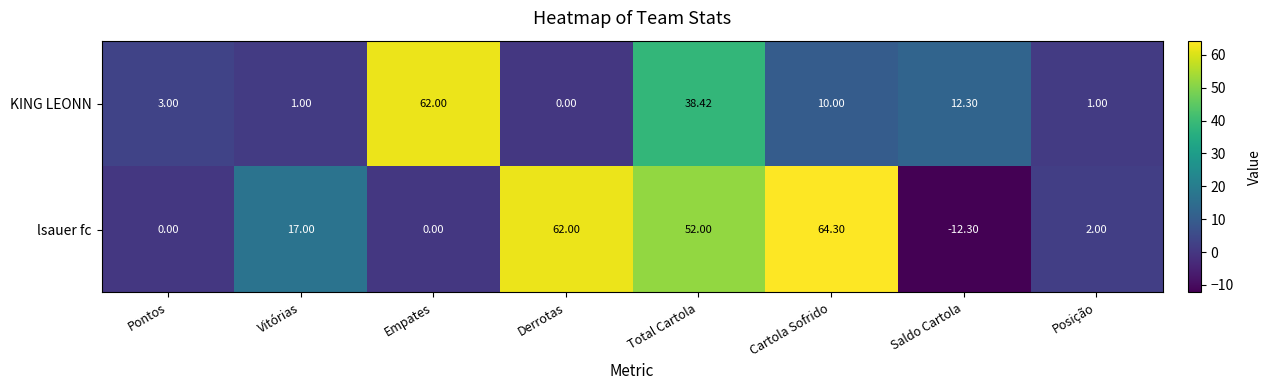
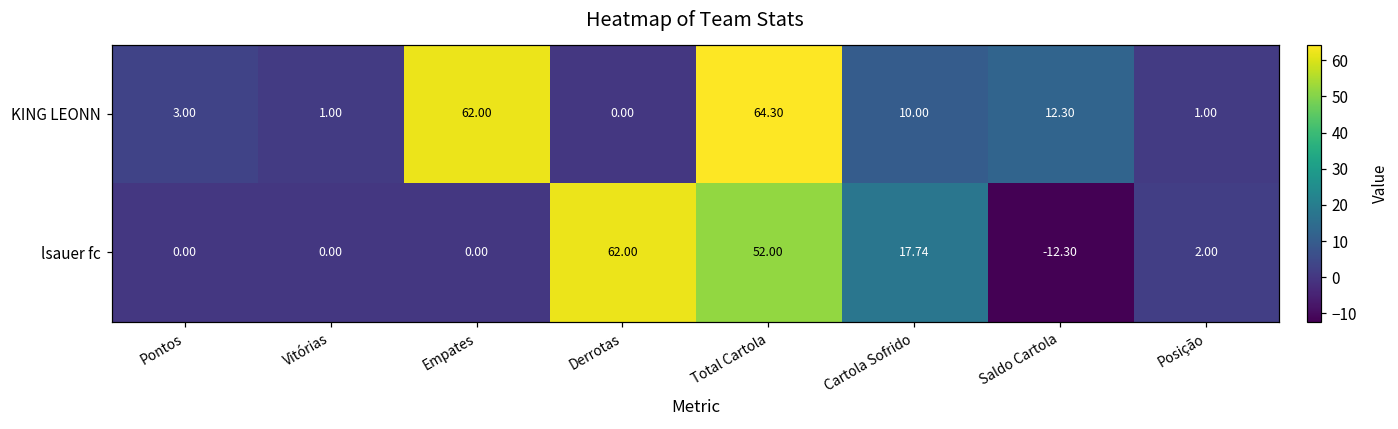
KING LEONN, Total Cartola: 38.42 -> 64.30
lsauer fc, Vitórias: 17.00 -> 0.00
lsauer fc, Cartola Sofrido: 64.30 -> 17.74
